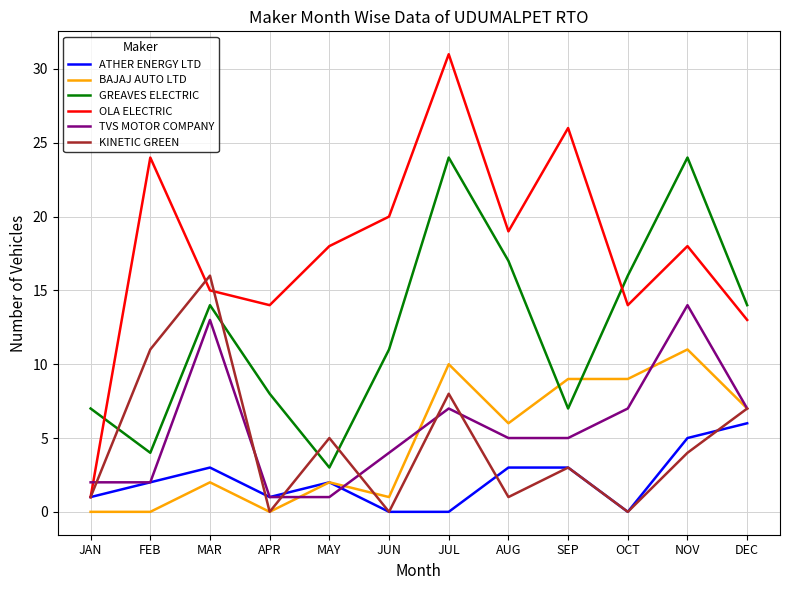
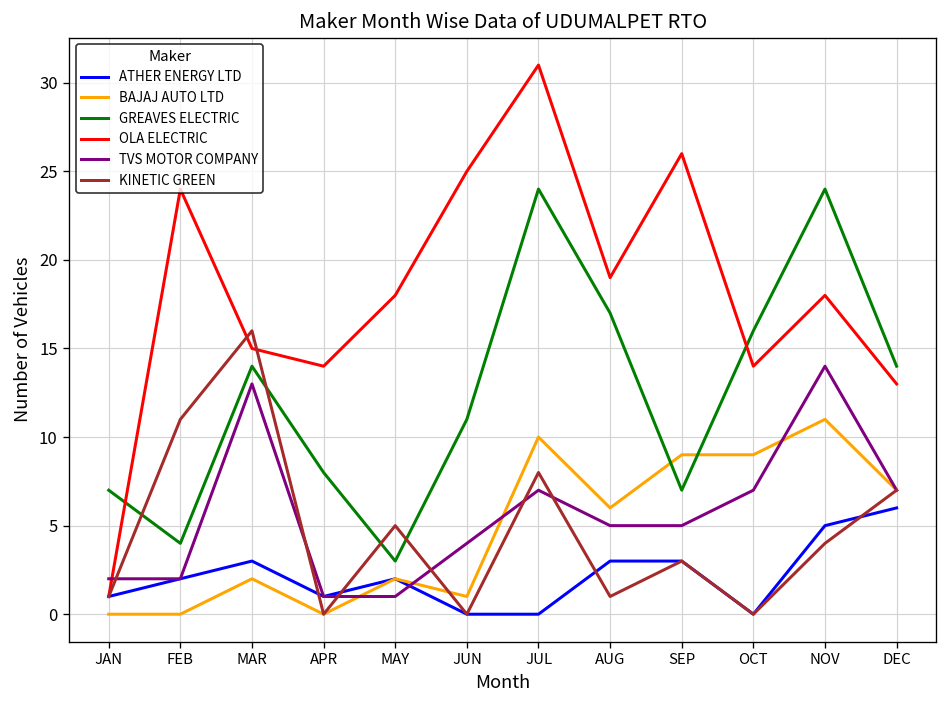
OLA ELECTRIC, JUN: 20 -> 25
